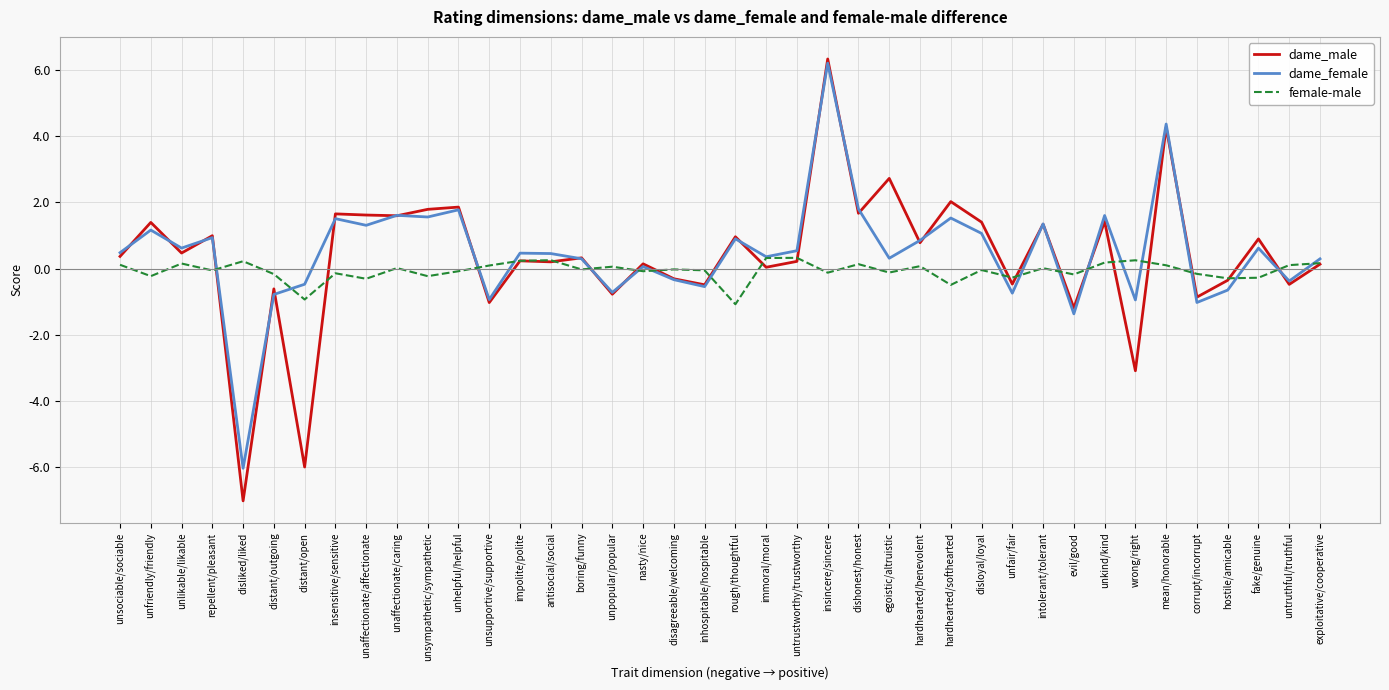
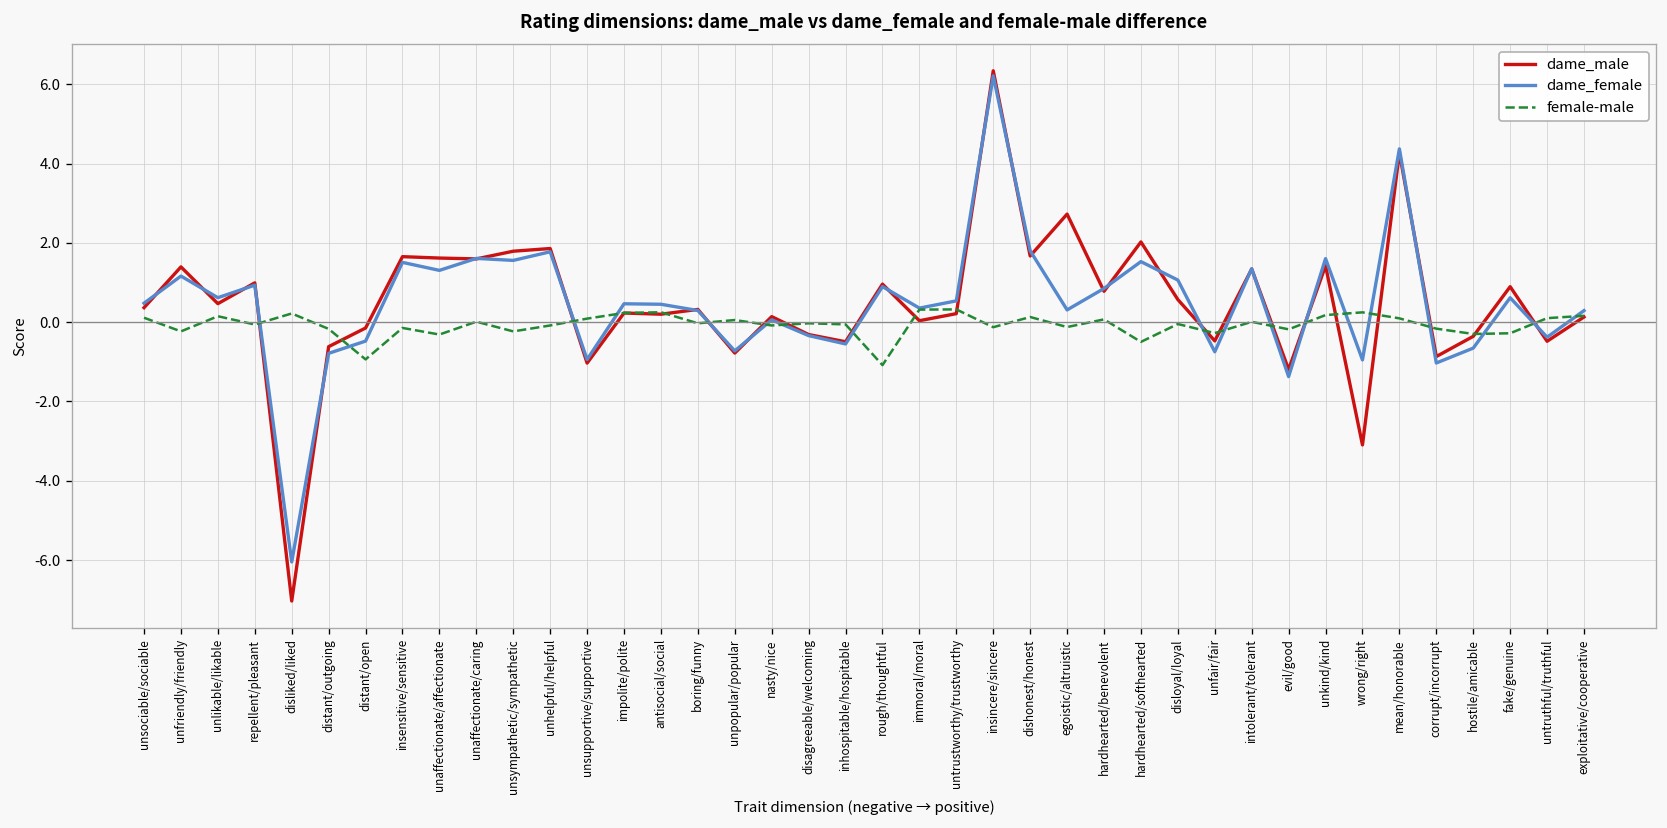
dame_male, distant/open: -6.0 -> -0.1
dame_male, disloyal/loyal: 1.4 -> 0.6
